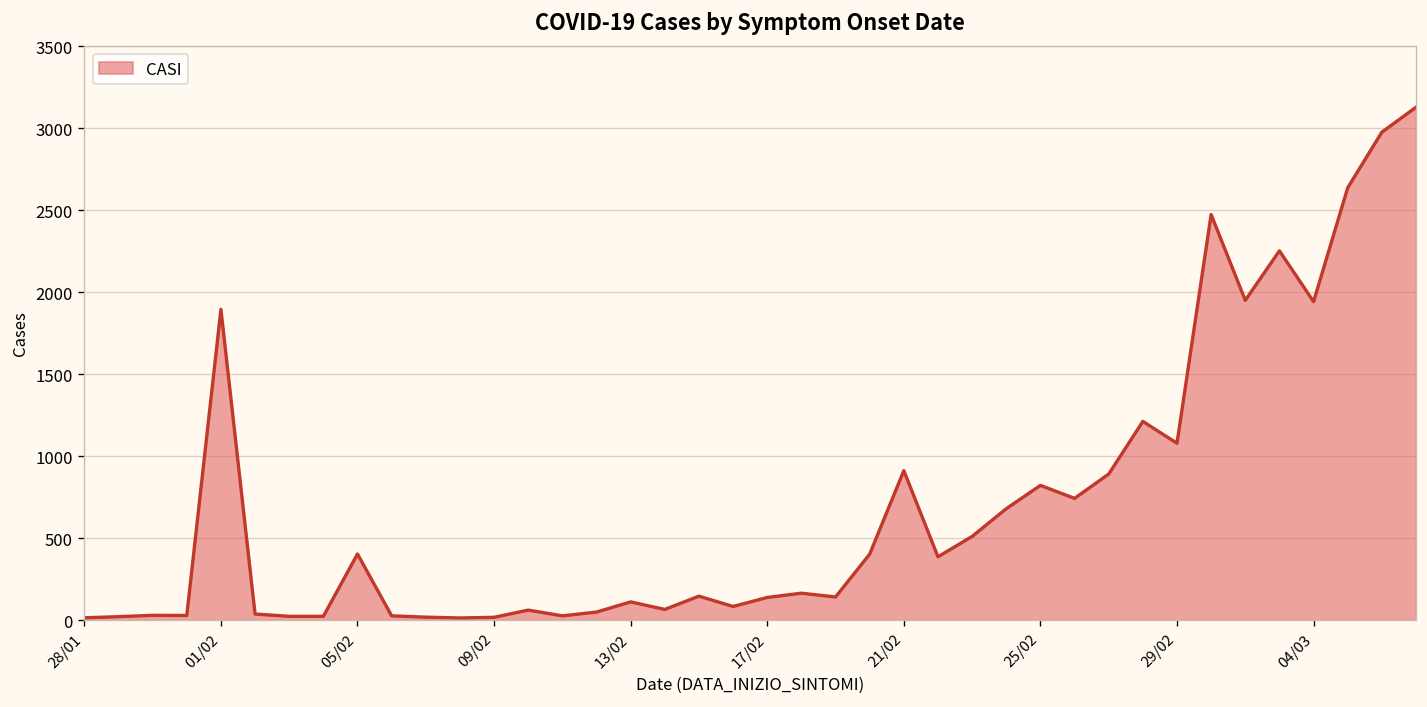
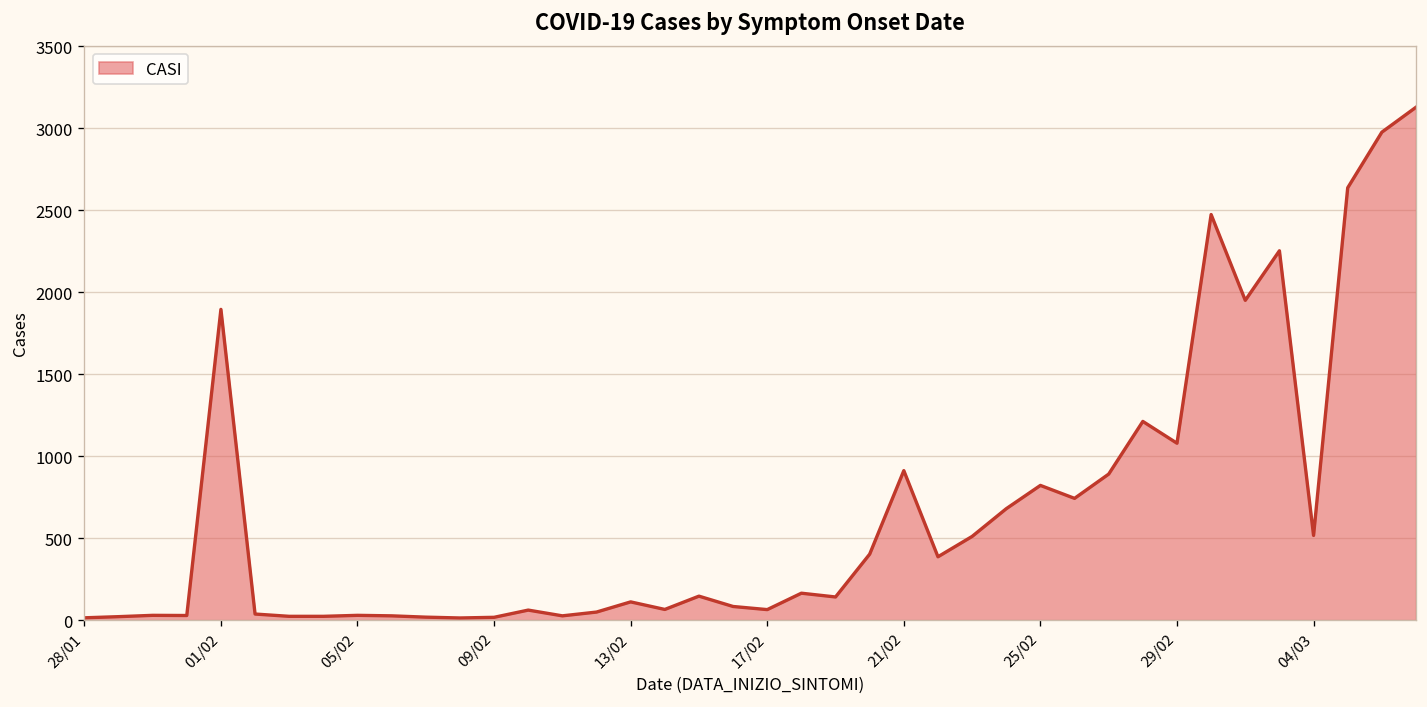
05/02: 400 -> 30
17/02: 140 -> 70
04/03: 1940 -> 520
